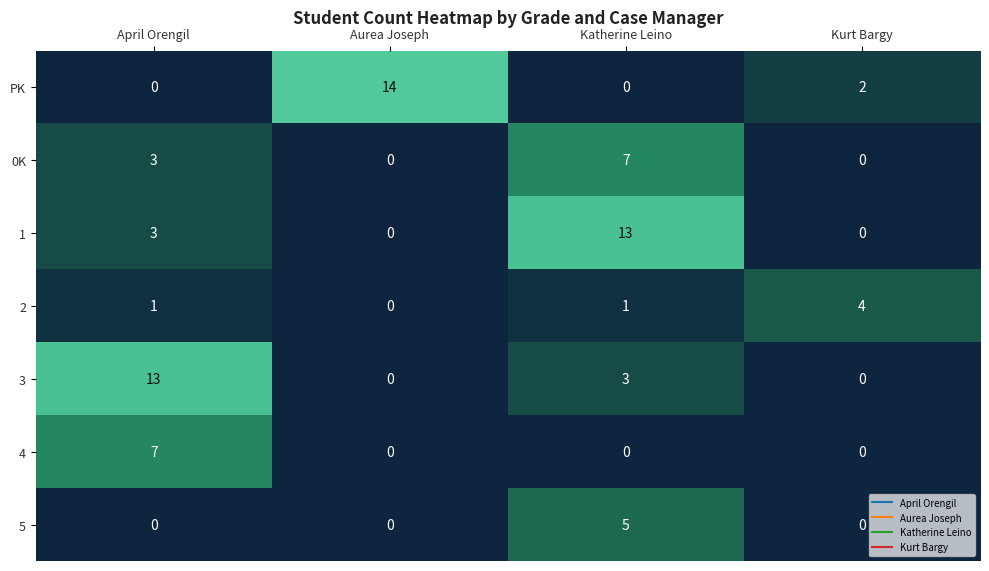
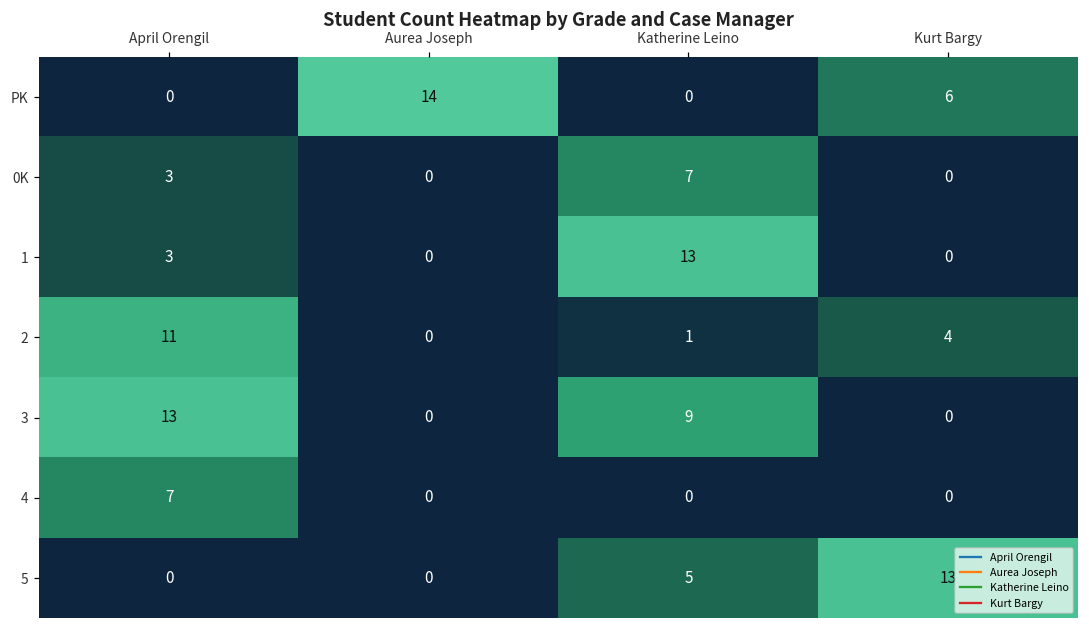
PK, Kurt Bargy: 2 -> 6
2, April Orengil: 1 -> 11
3, Katherine Leino: 3 -> 9
5, Kurt Bargy: 0 -> 13
